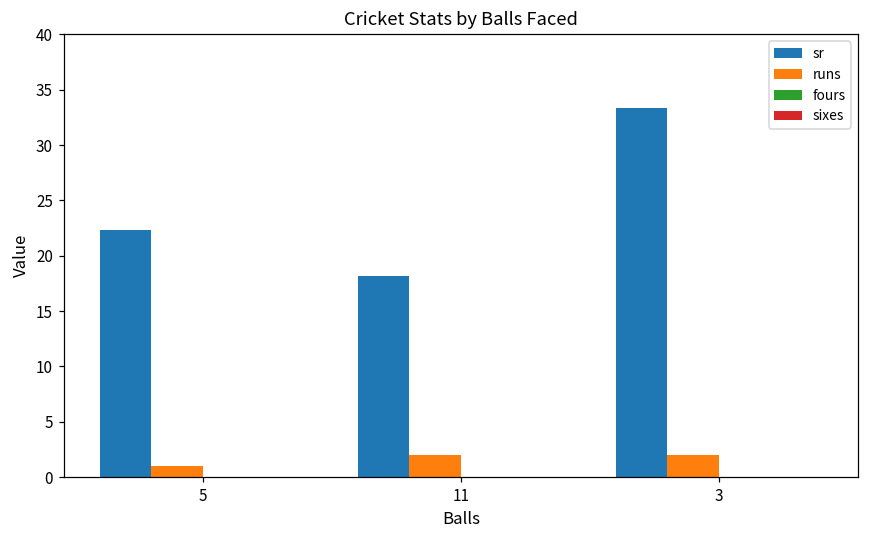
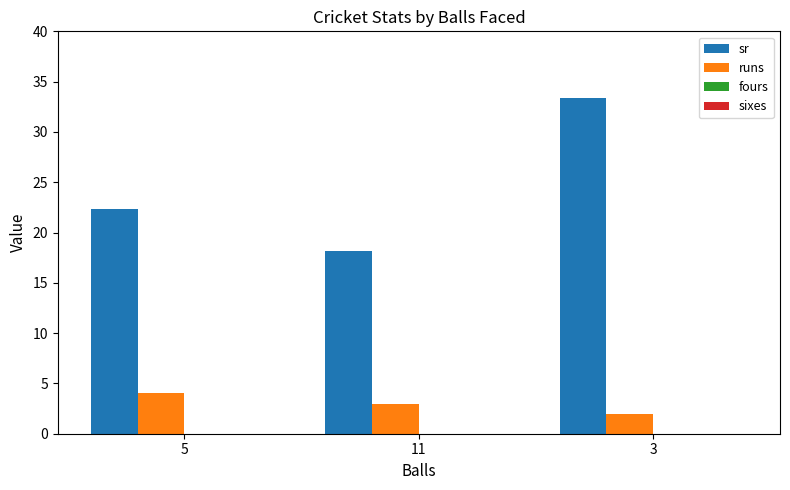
runs, 5: 1 -> 4
runs, 11: 2 -> 3
